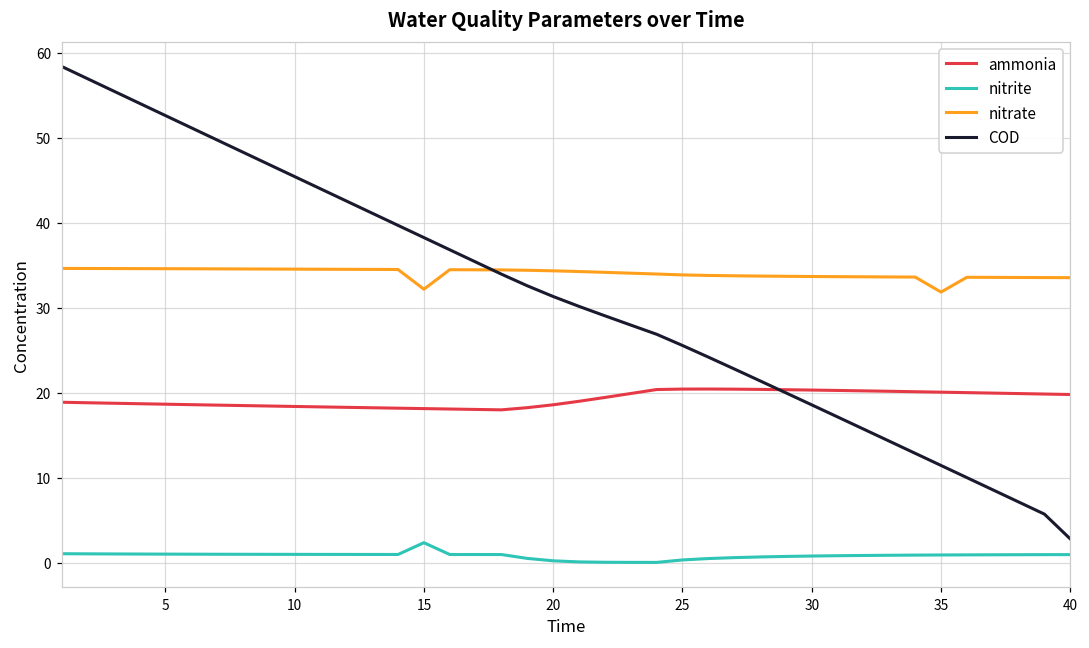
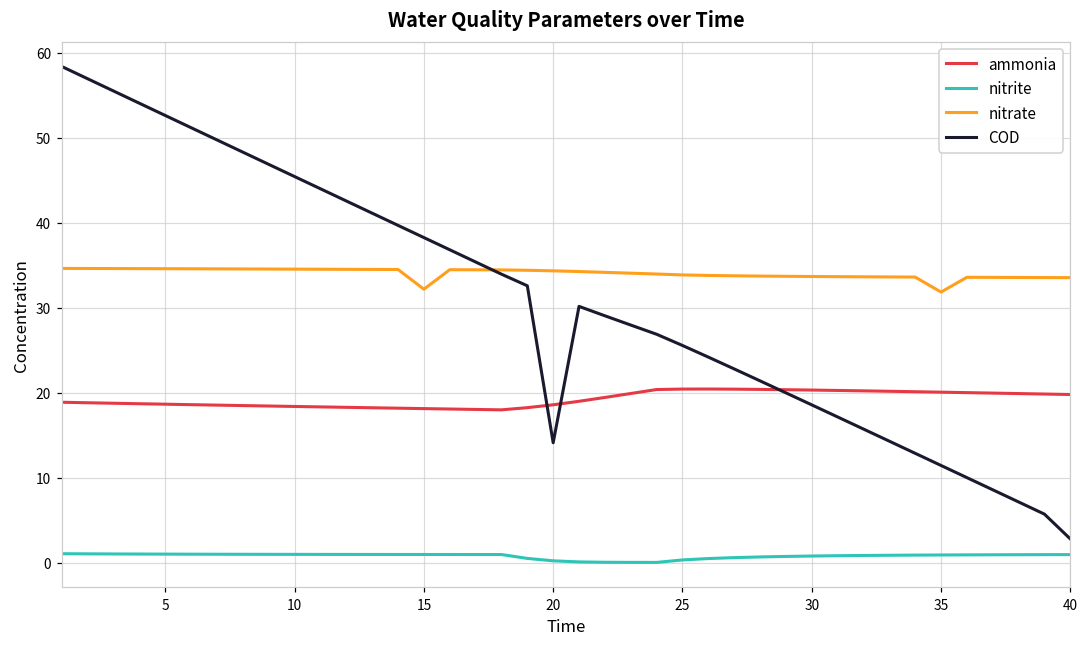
nitrite, 15: 2 -> 1
COD, 20: 31 -> 14
